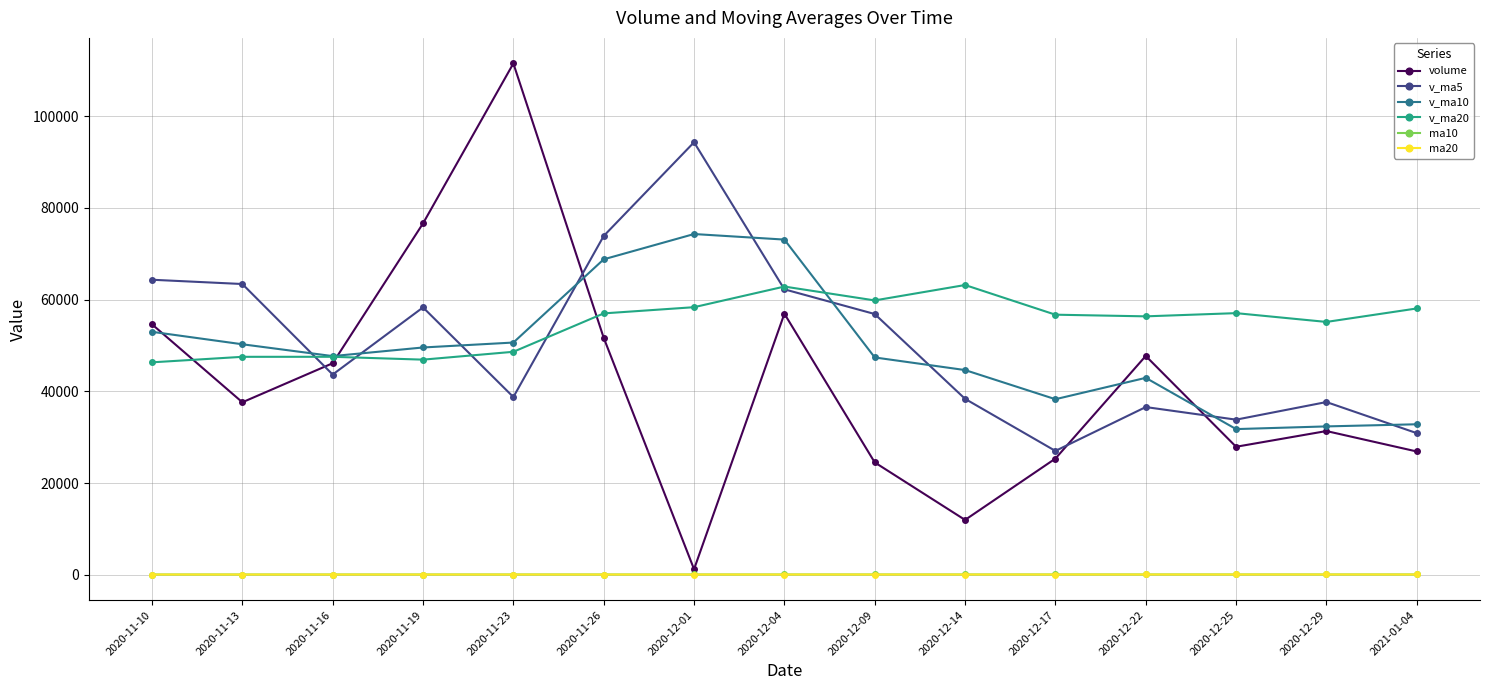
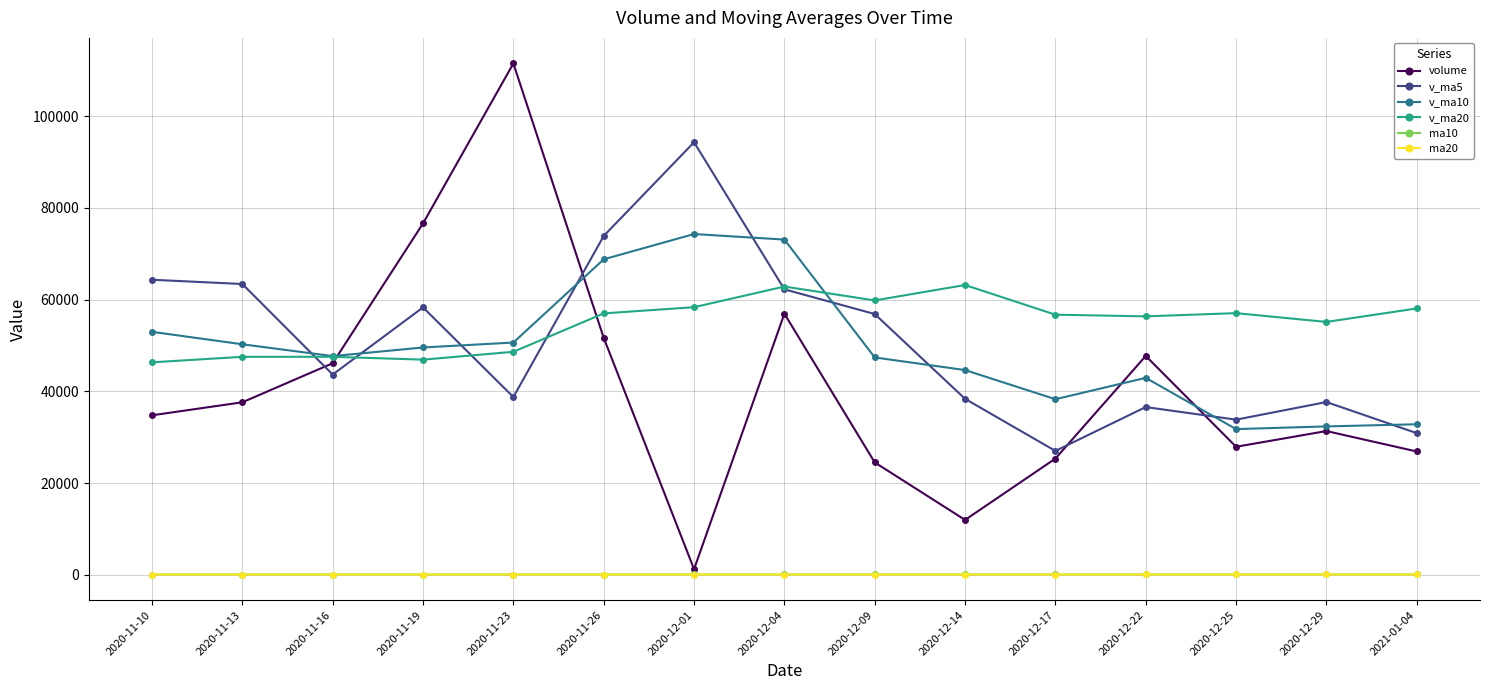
volume, 2020-11-10: 55000 -> 35000
